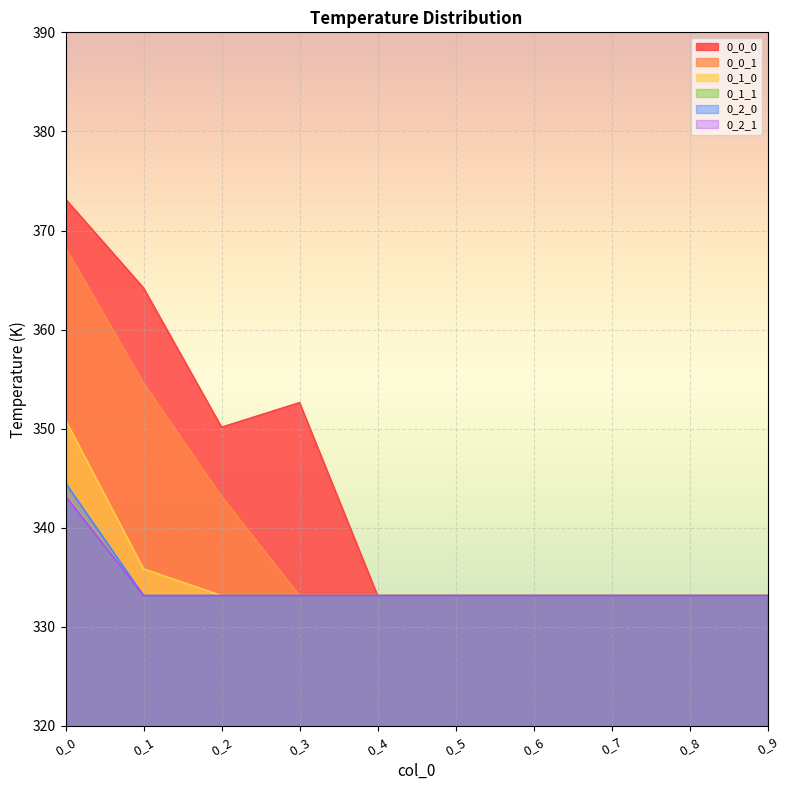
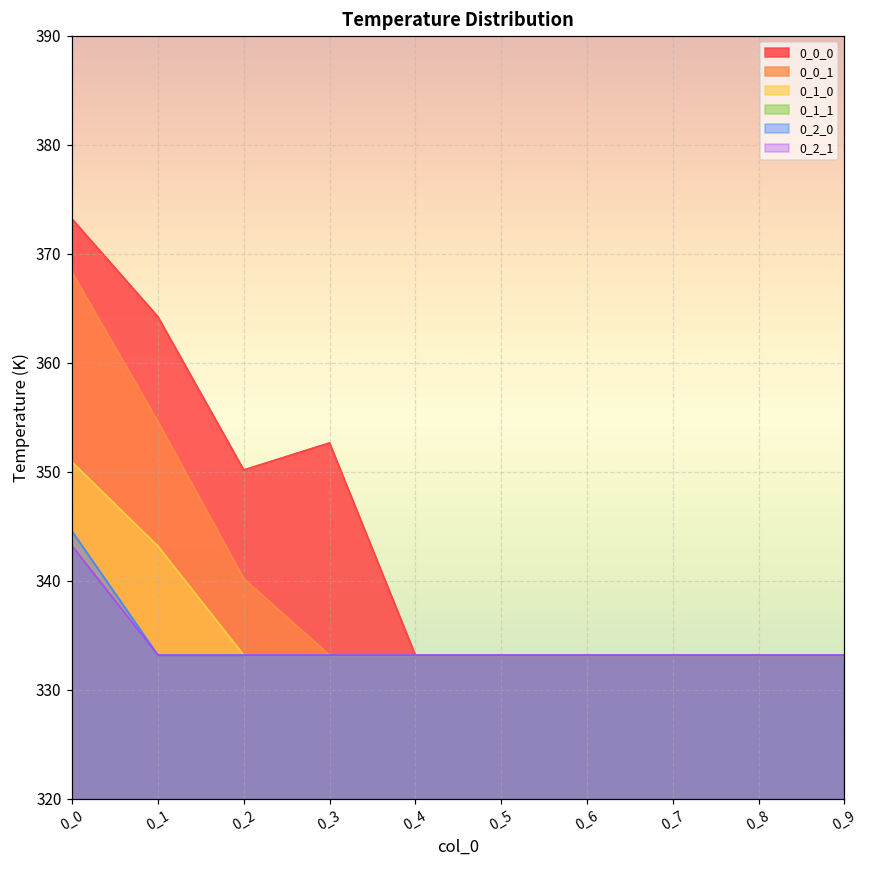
0_1_0, 0_1: 336 -> 343
0_0_1, 0_2: 343 -> 340
